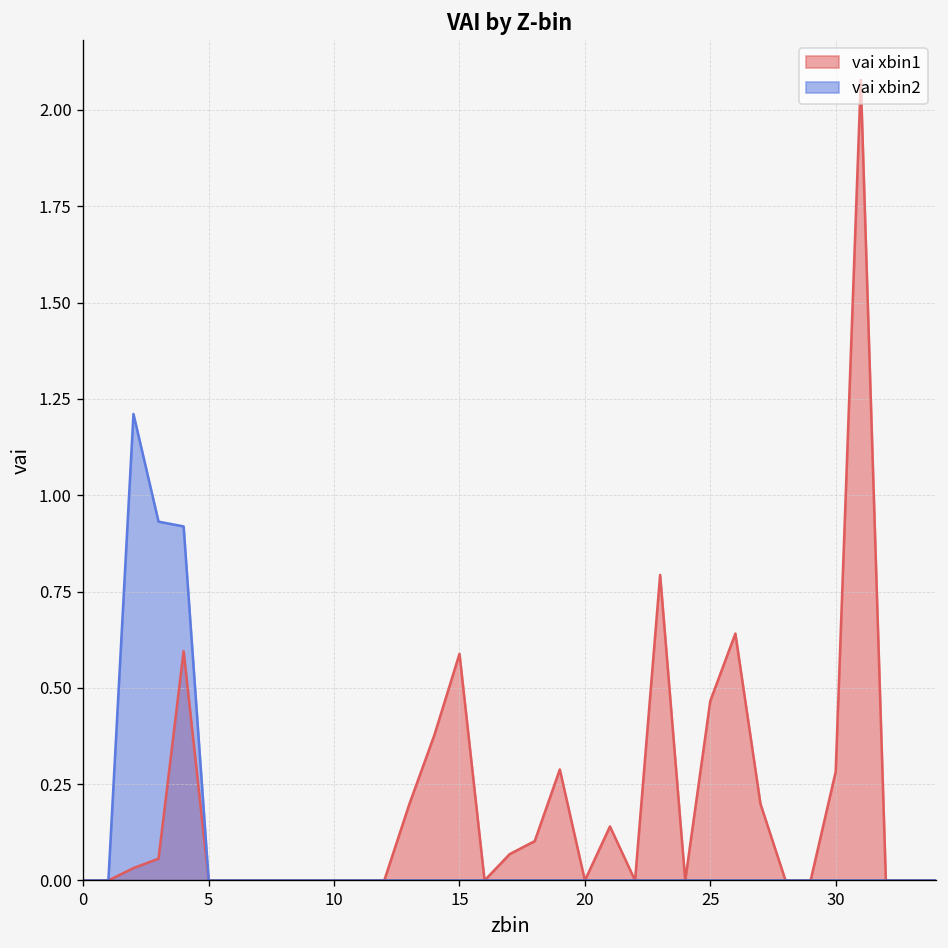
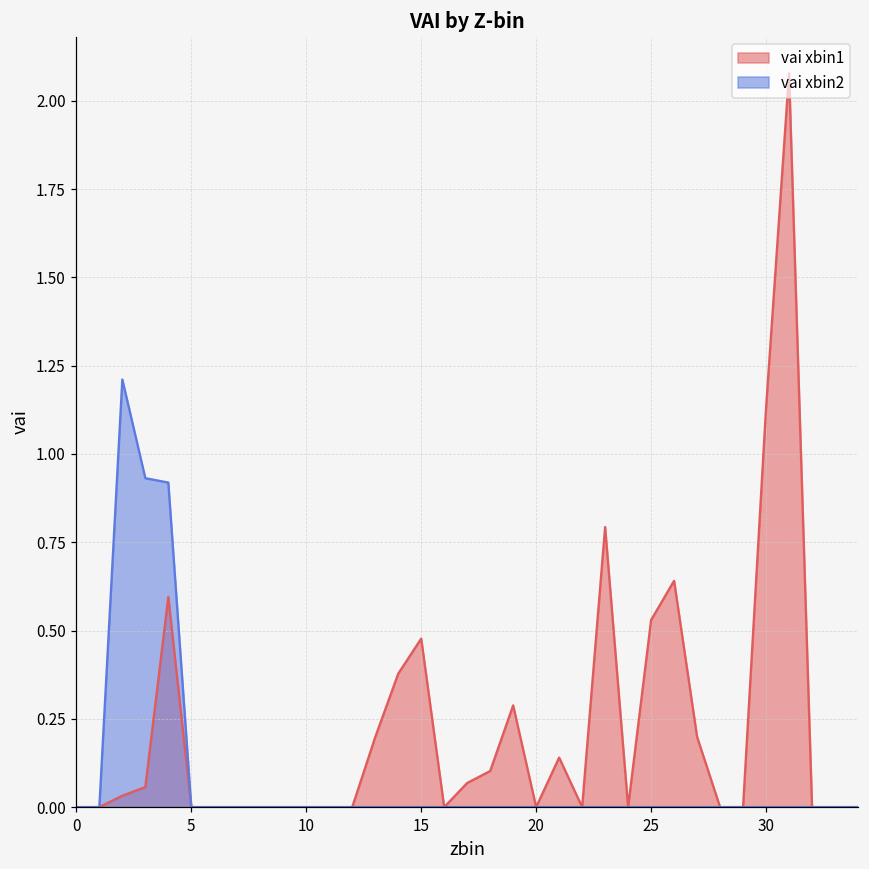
vai xbin1, 15: 0.59 -> 0.48
vai xbin1, 25: 0.47 -> 0.53
vai xbin1, 30: 0.28 -> 1.13
